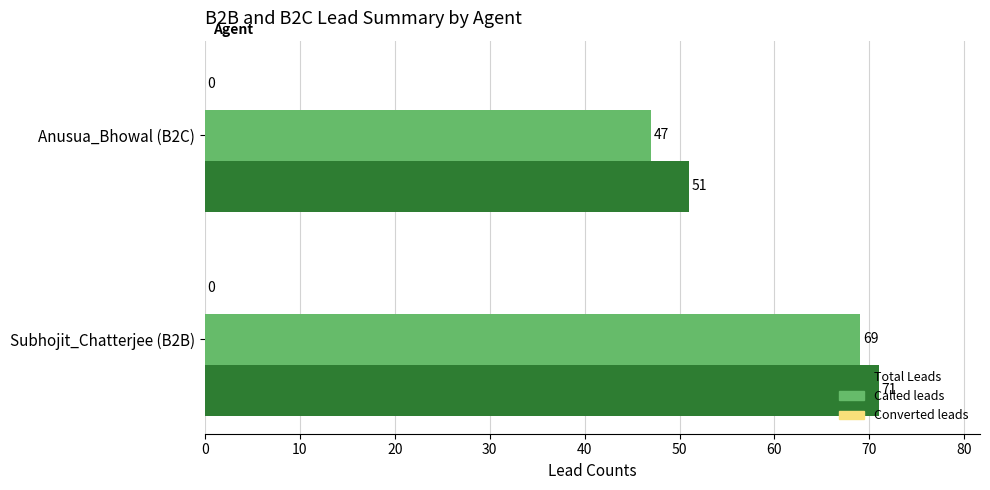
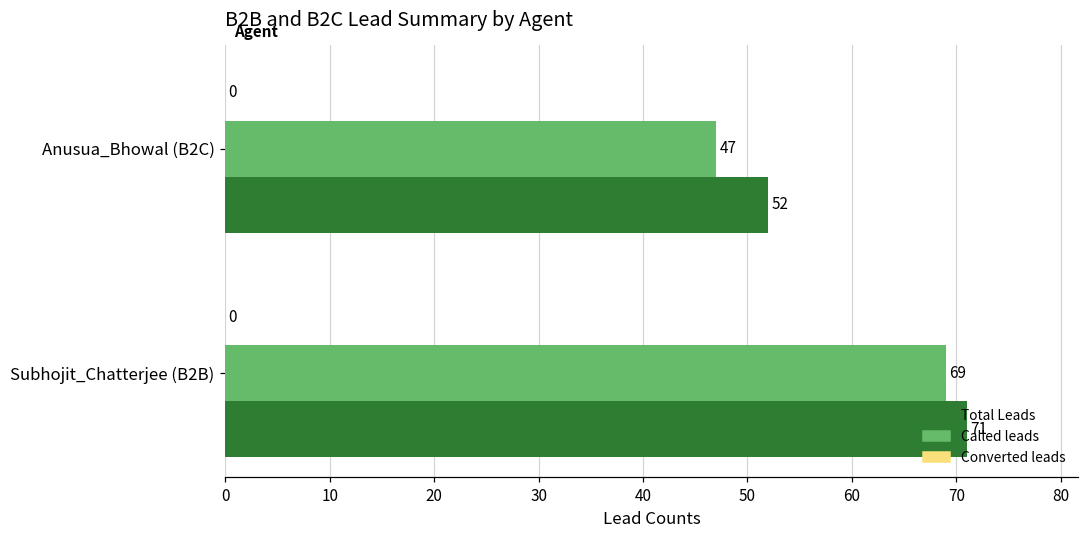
Total Leads, Anusua_Bhowal (B2C): 51 -> 52
